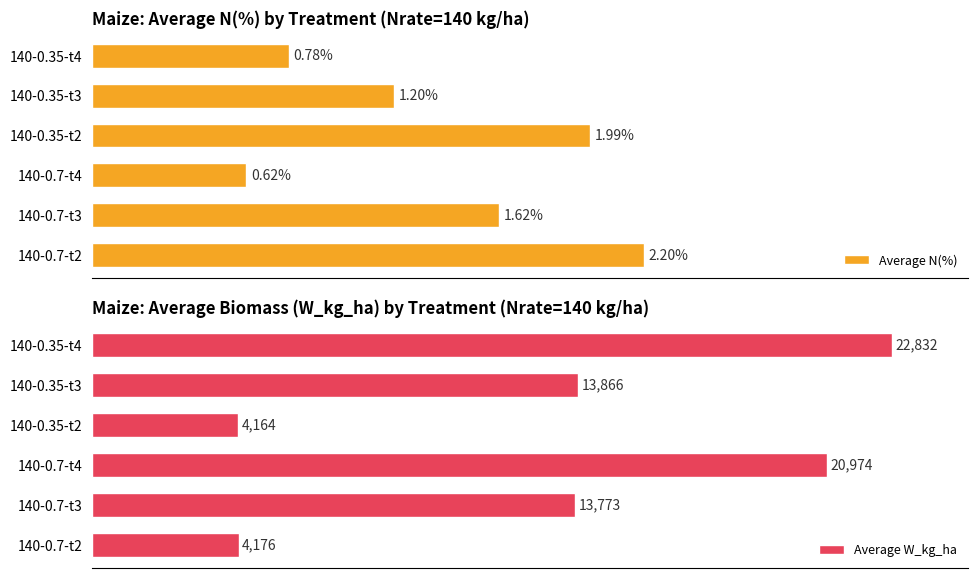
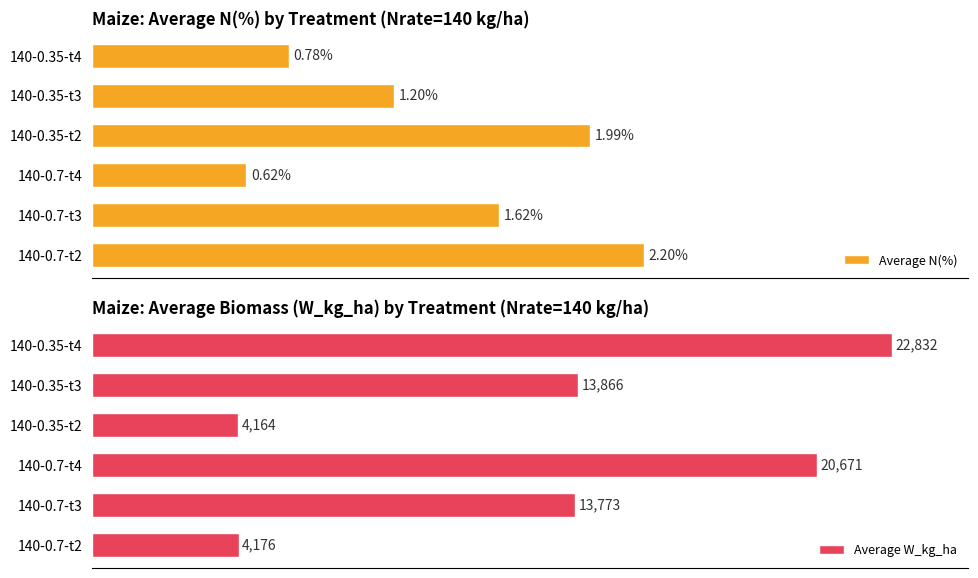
Maize: Average Biomass (W_kg_ha) by Treatment (Nrate=140 kg/ha), 140-0.7-t4: 20,974 -> 20,671
